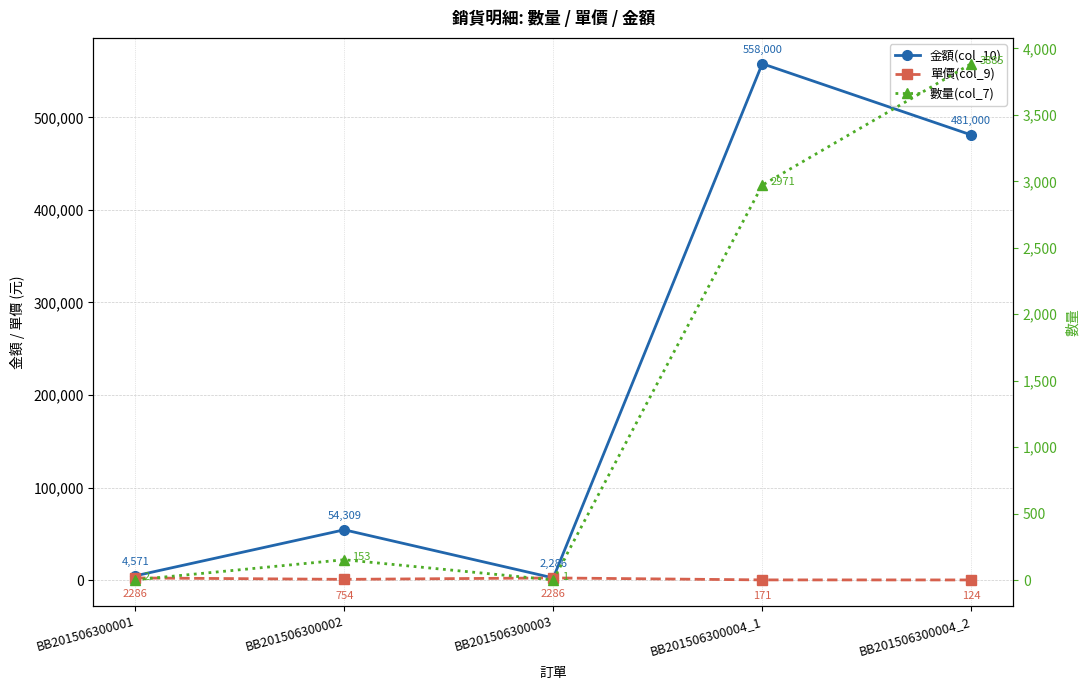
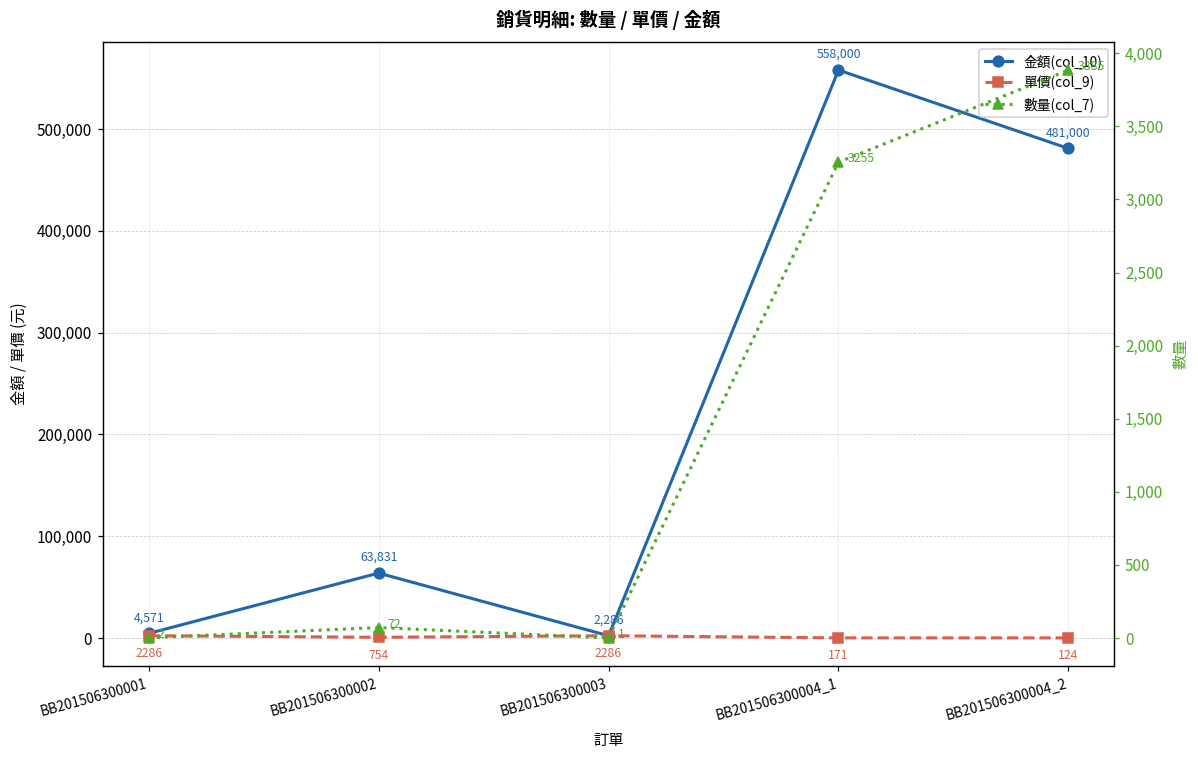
金額(col_10), BB201506300002: 54,309 -> 63,831
數量(col_7), BB201506300002: 153 -> 72
數量(col_7), BB201506300004_1: 2971 -> 3255
